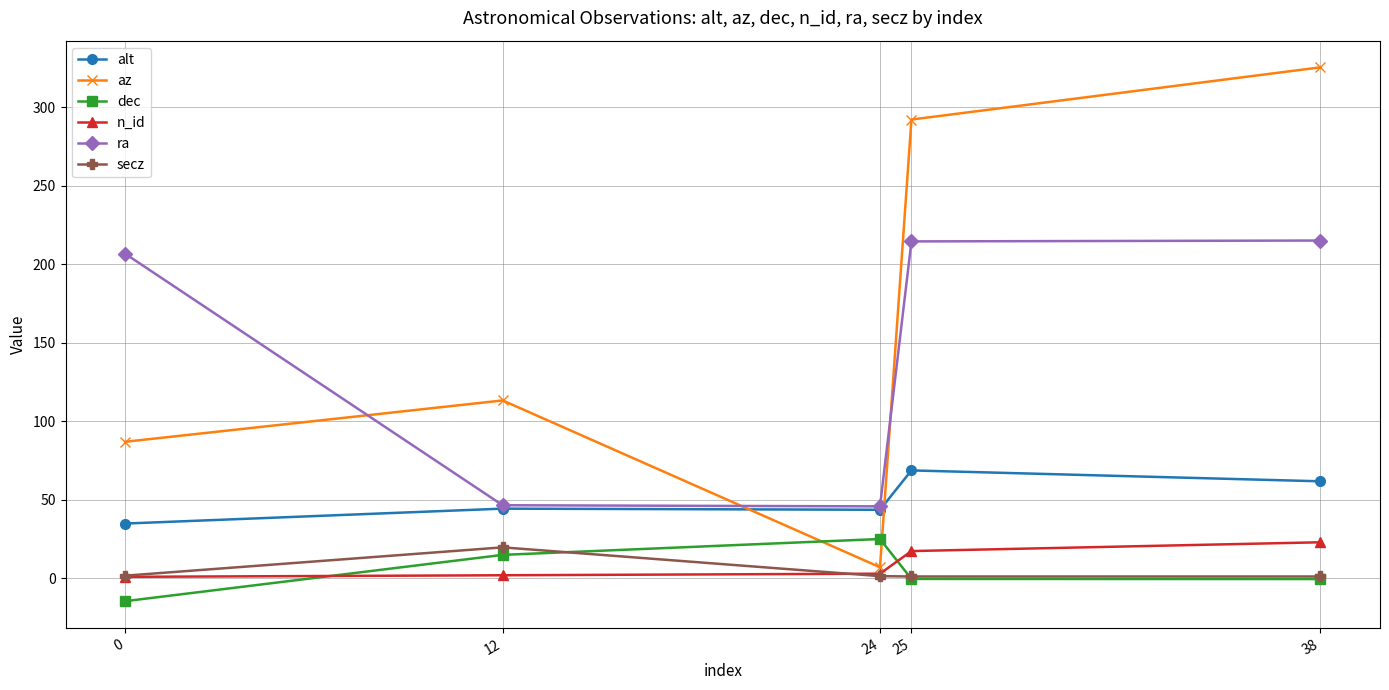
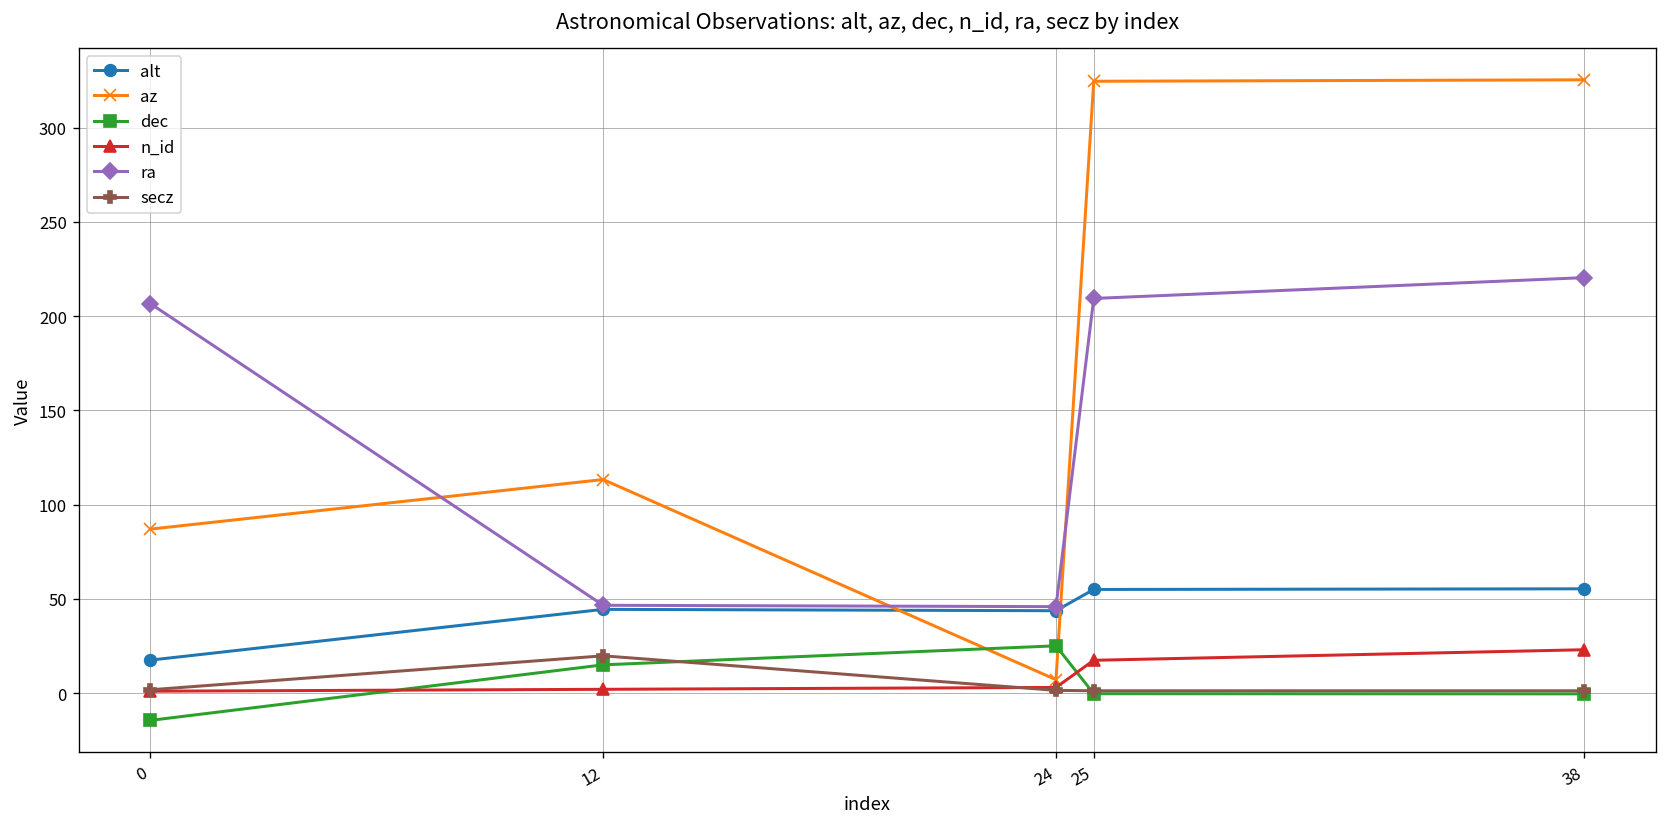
alt, 0: 35 -> 17
alt, 25: 69 -> 55
az, 25: 292 -> 325
ra, 25: 215 -> 209
alt, 38: 62 -> 55
ra, 38: 215 -> 220
